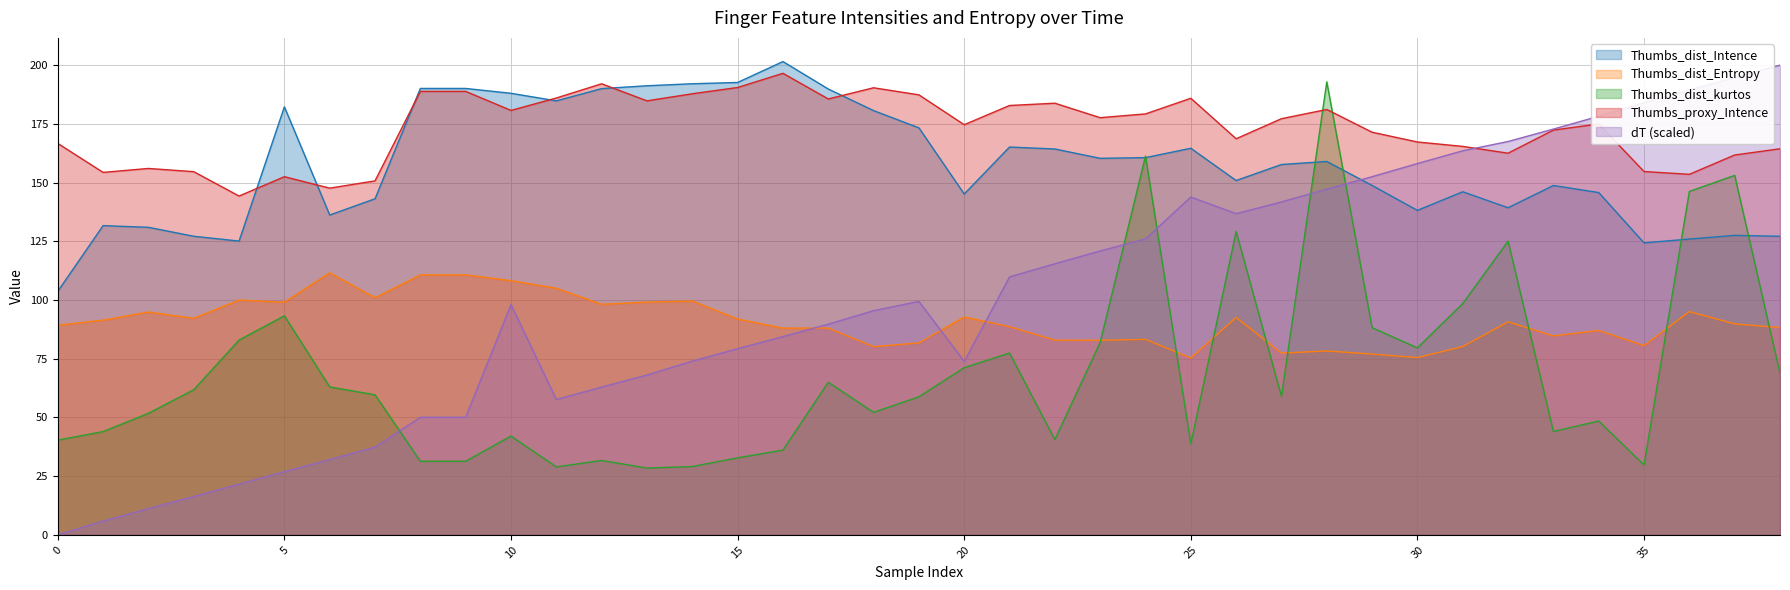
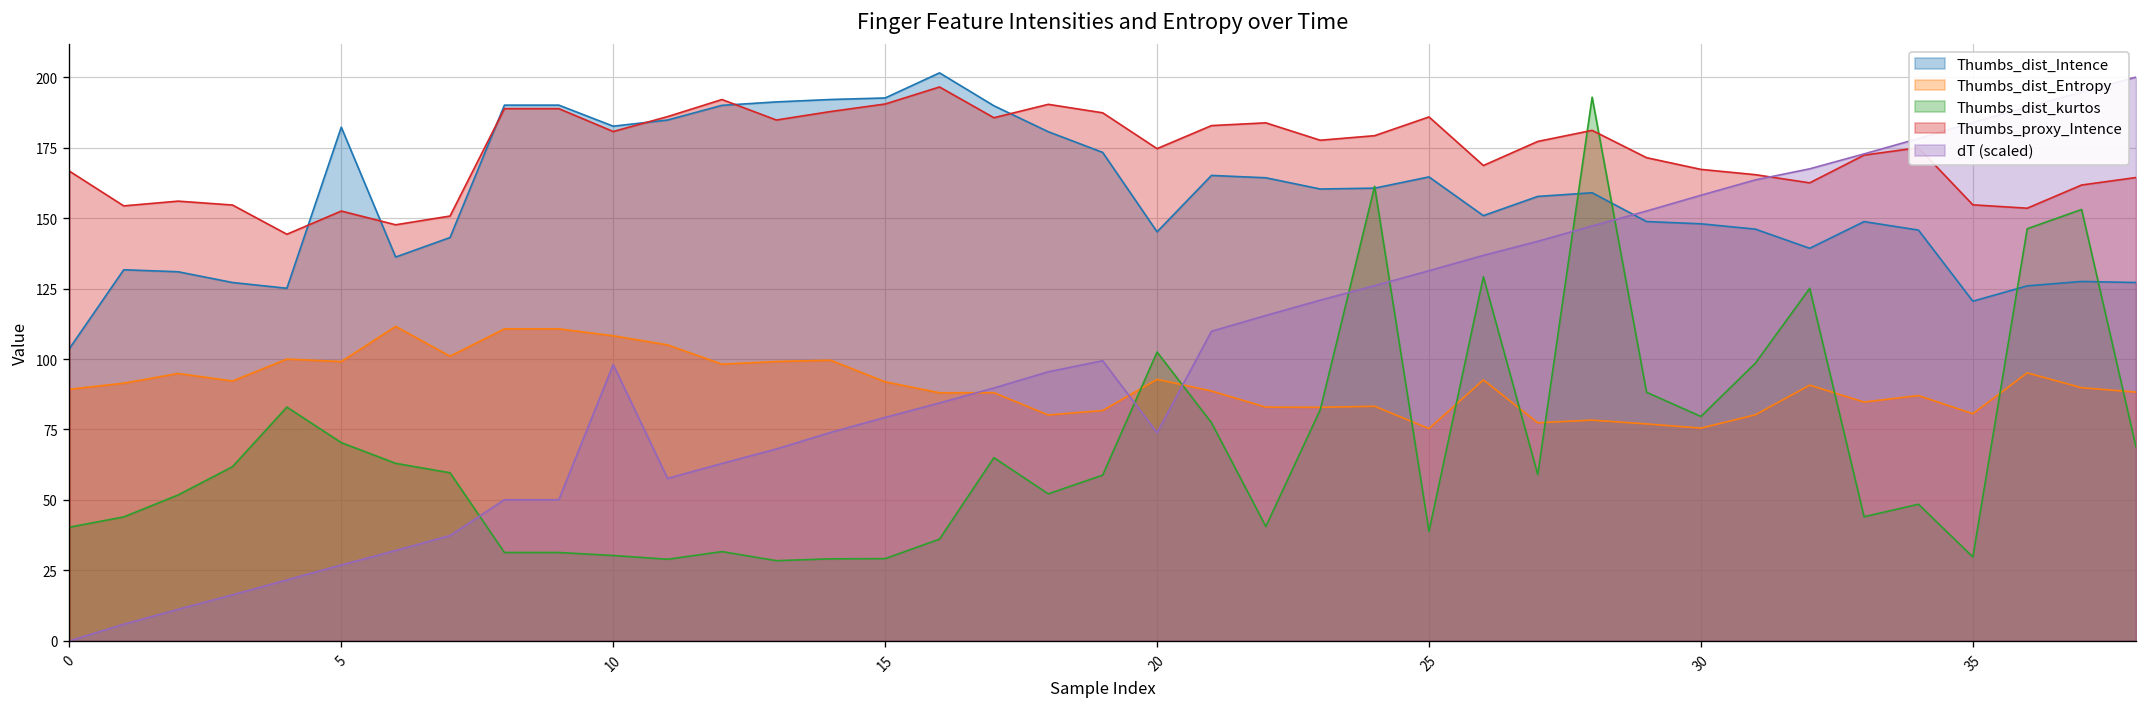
Thumbs_dist_kurtos, 5: 93 -> 70
Thumbs_dist_Intence, 10: 188 -> 183
Thumbs_dist_kurtos, 10: 42 -> 30
Thumbs_dist_kurtos, 15: 33 -> 29
Thumbs_dist_kurtos, 20: 71 -> 102
dT (scaled), 25: 144 -> 131
Thumbs_dist_Intence, 30: 138 -> 148
Thumbs_dist_Intence, 35: 124 -> 121
